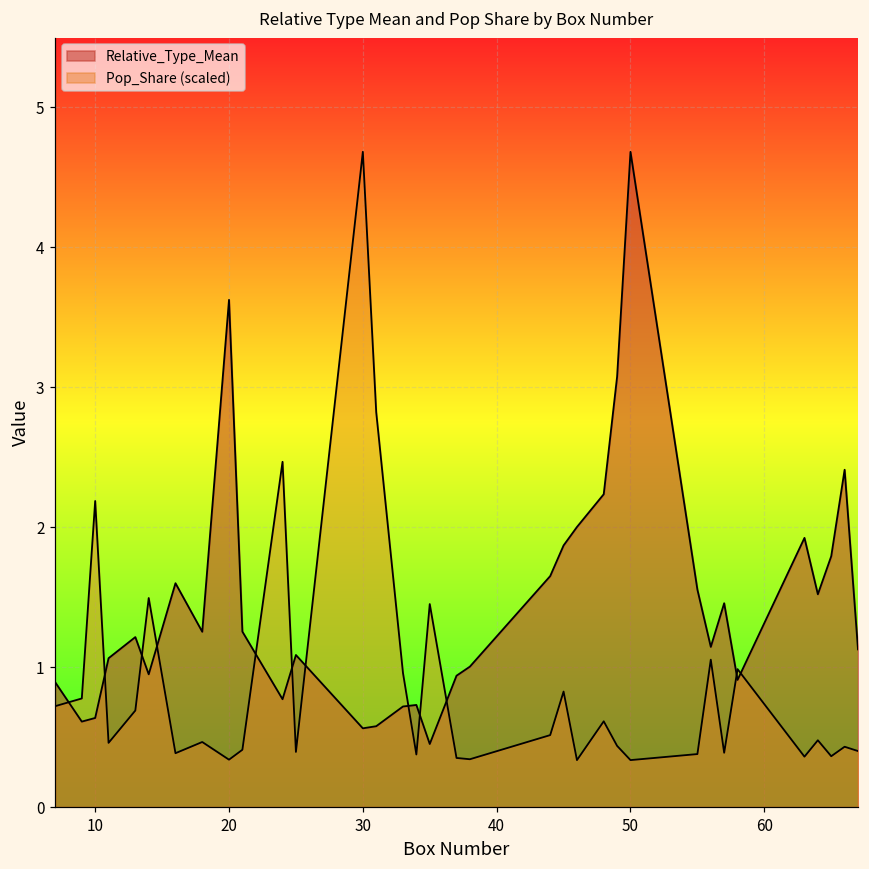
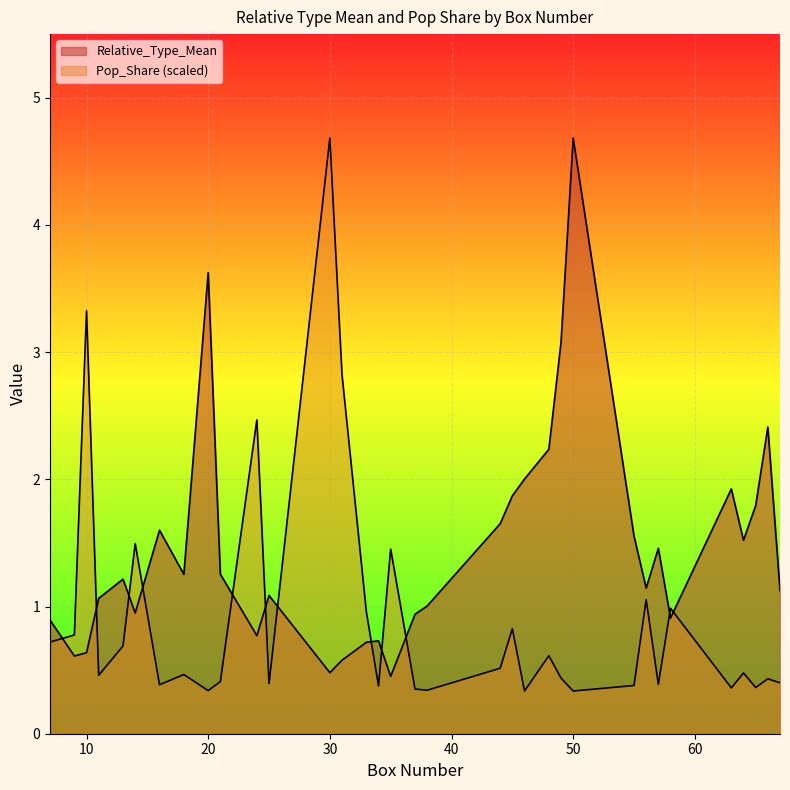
Pop_Share (scaled), 10: 2.19 -> 3.32
Relative_Type_Mean, 30: 0.56 -> 0.48
